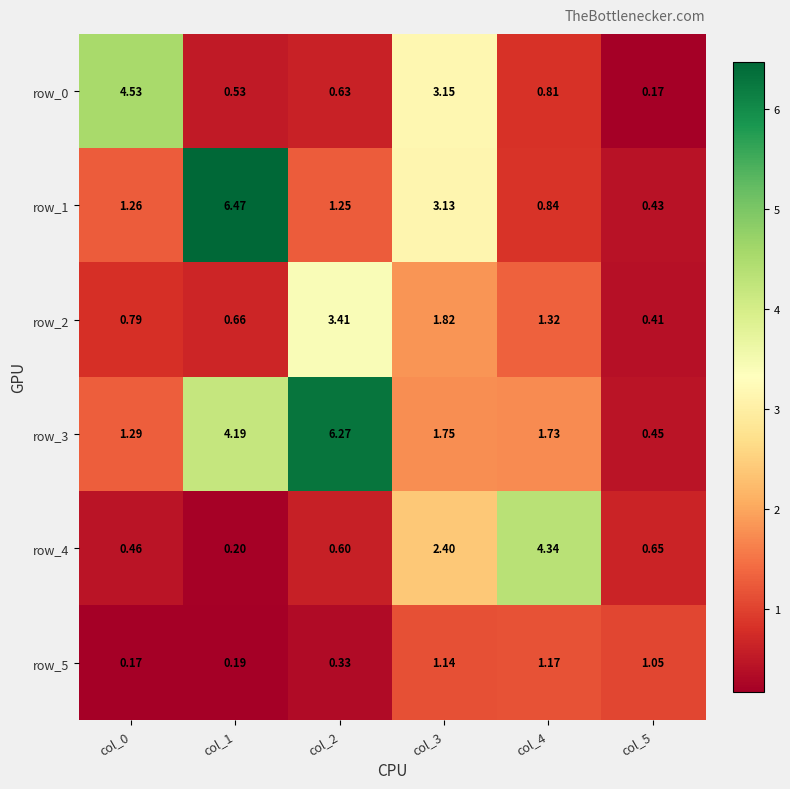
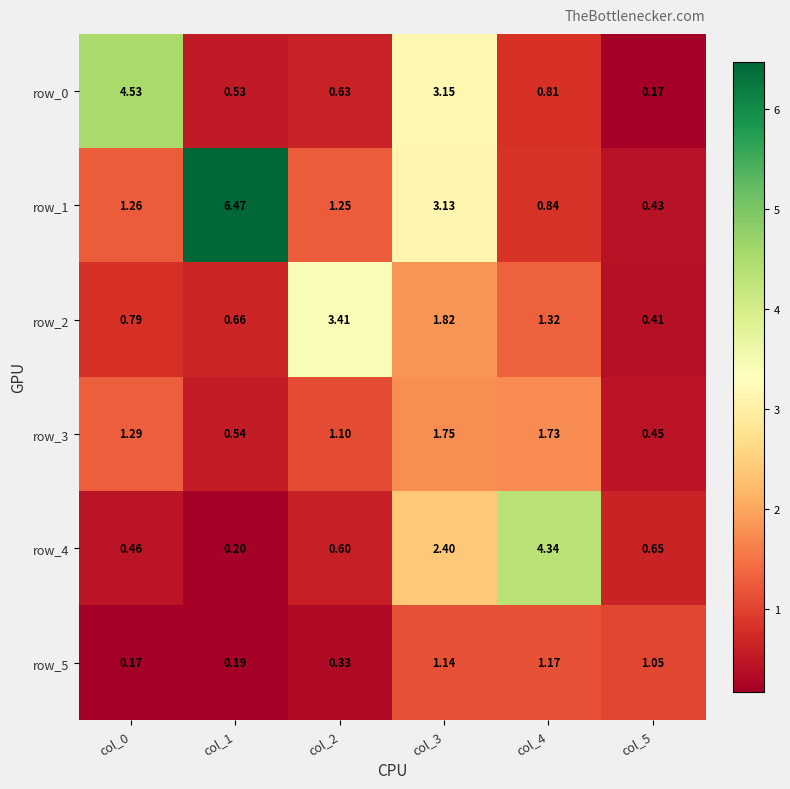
row_3, col_1: 4.19 -> 0.54
row_3, col_2: 6.27 -> 1.10
